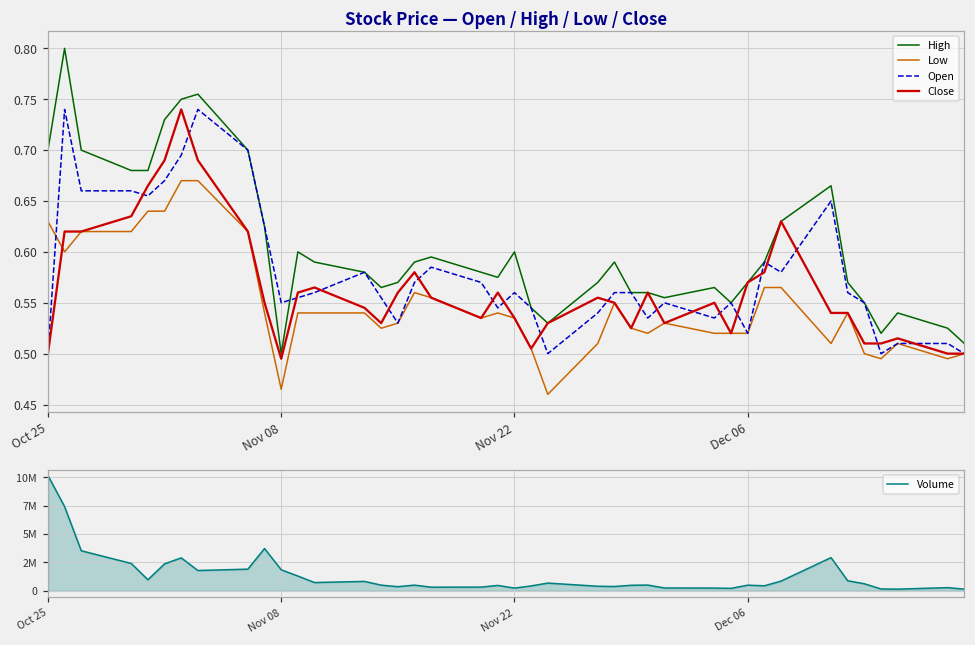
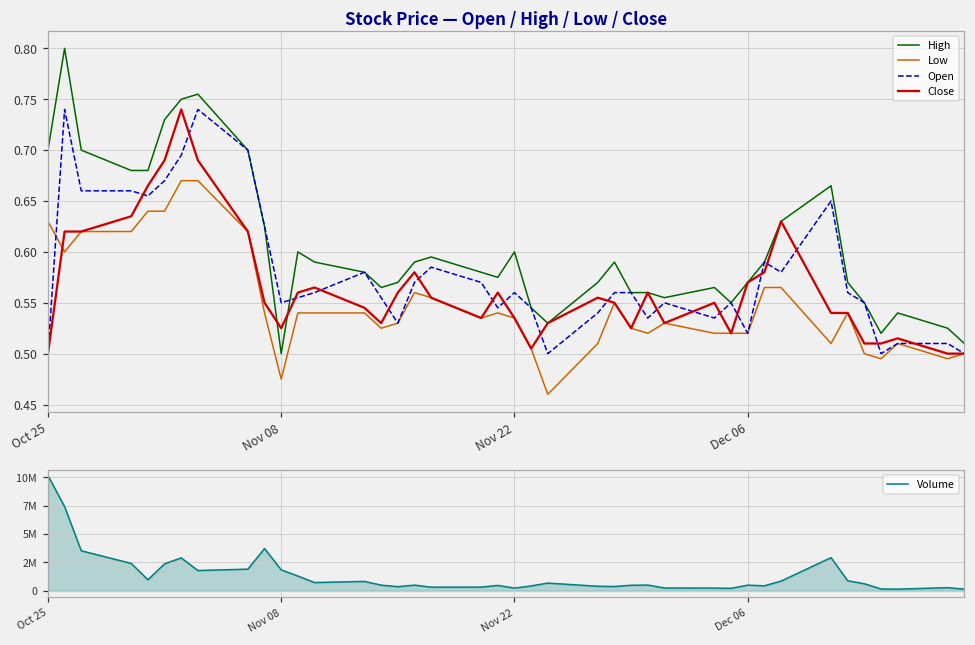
Stock Price — Open / High / Low / Close, Low, Nov 08: 0.47 -> 0.48
Stock Price — Open / High / Low / Close, Close, Nov 08: 0.50 -> 0.53
